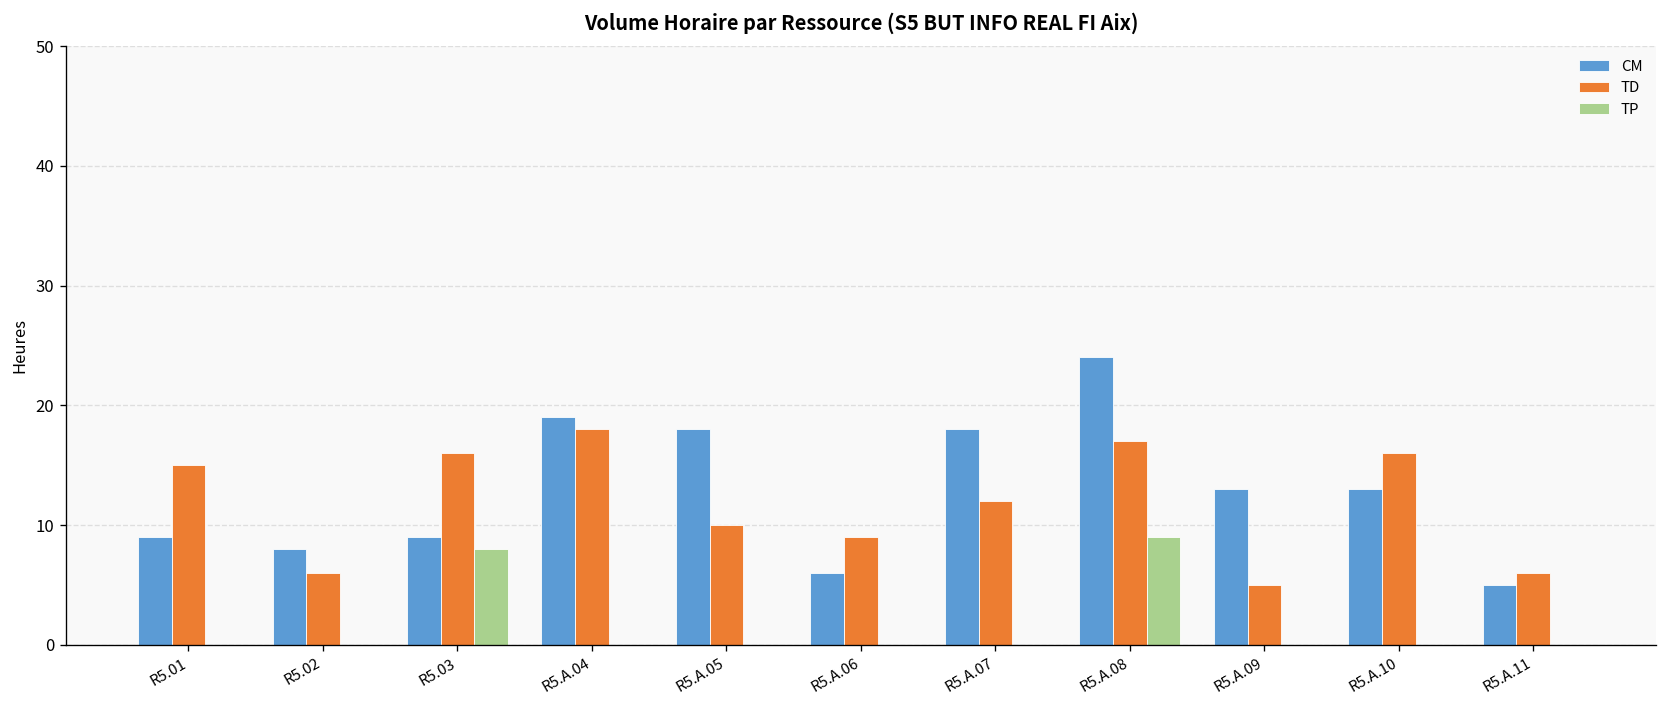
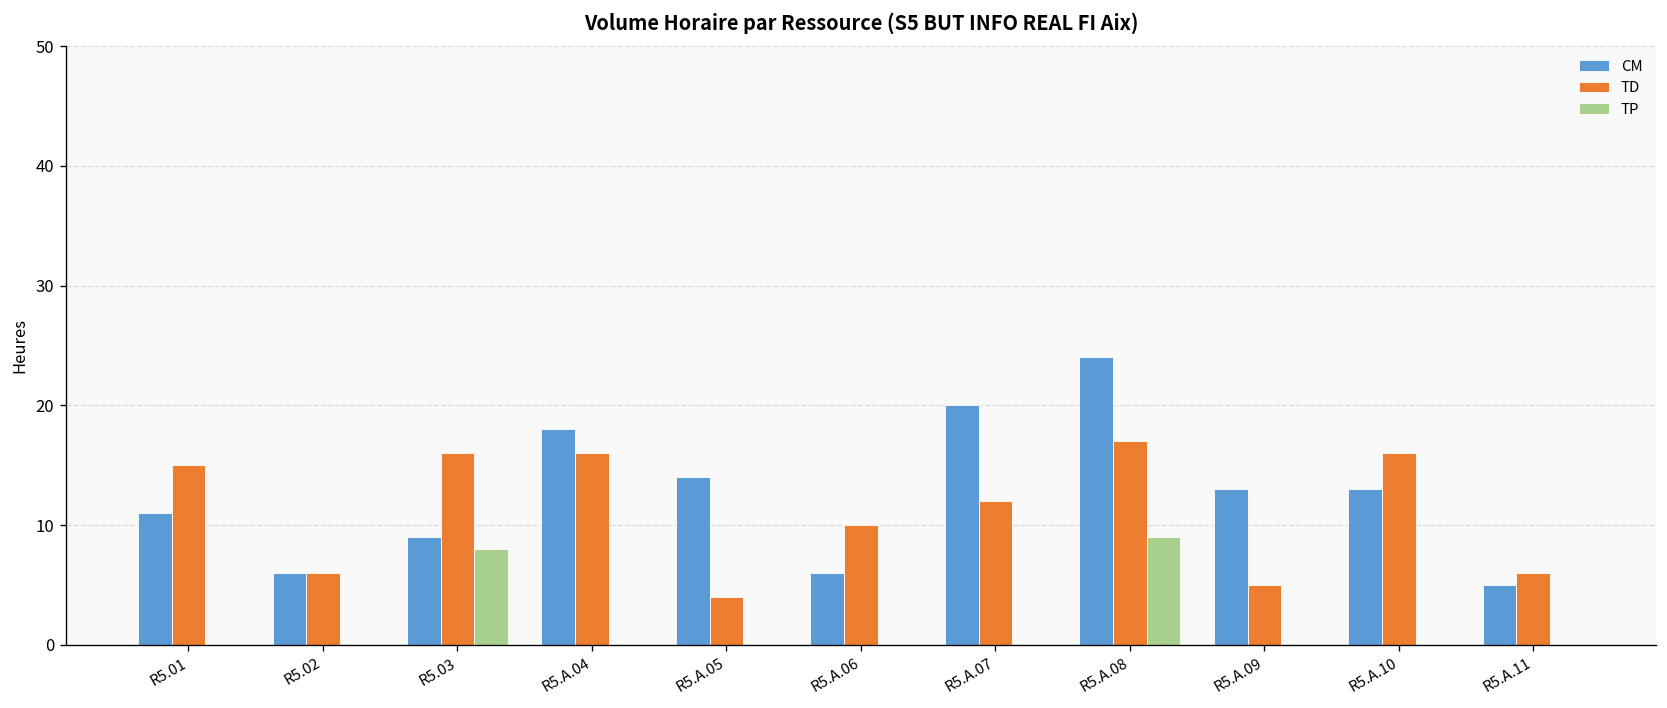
CM, R5.01: 9 -> 11
CM, R5.02: 8 -> 6
CM, R5.A.04: 19 -> 18
TD, R5.A.04: 18 -> 16
CM, R5.A.05: 18 -> 14
TD, R5.A.05: 10 -> 4
TD, R5.A.06: 9 -> 10
CM, R5.A.07: 18 -> 20
